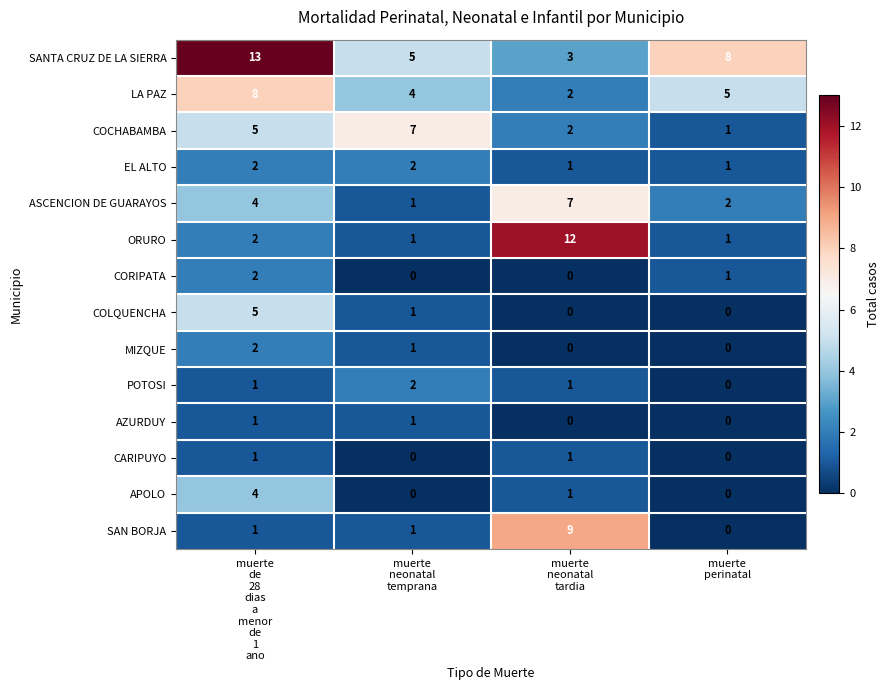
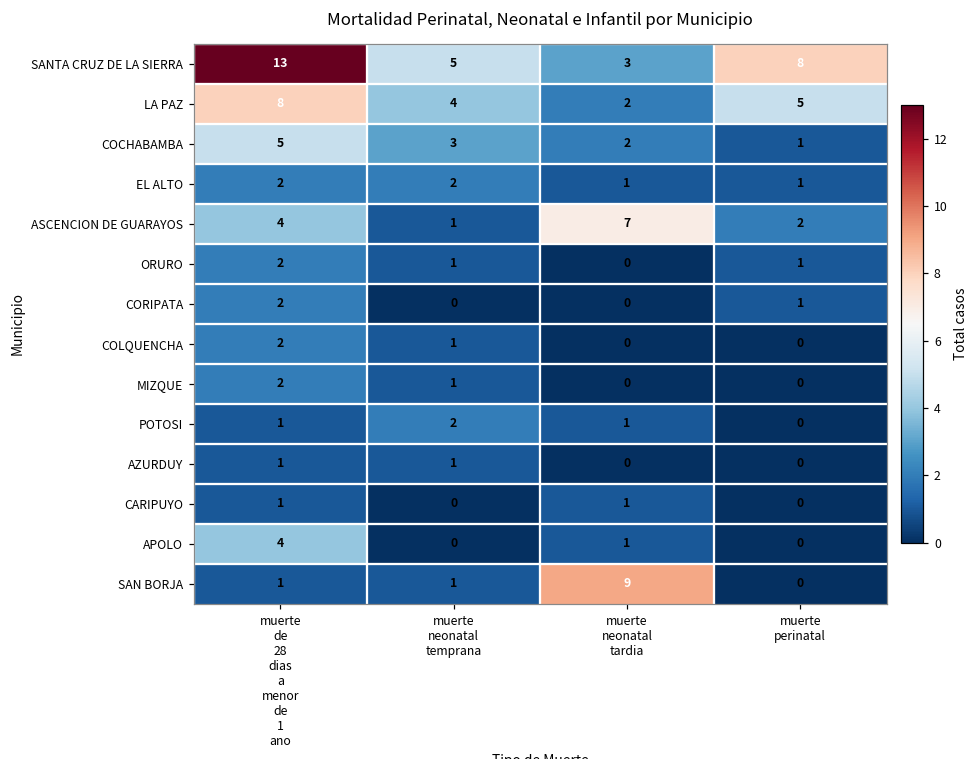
COCHABAMBA, muerte neonatal temprana: 7 -> 3
ORURO, muerte neonatal tardia: 12 -> 0
COLQUENCHA, muerte de 28 dias a menor de 1 ano: 5 -> 2
